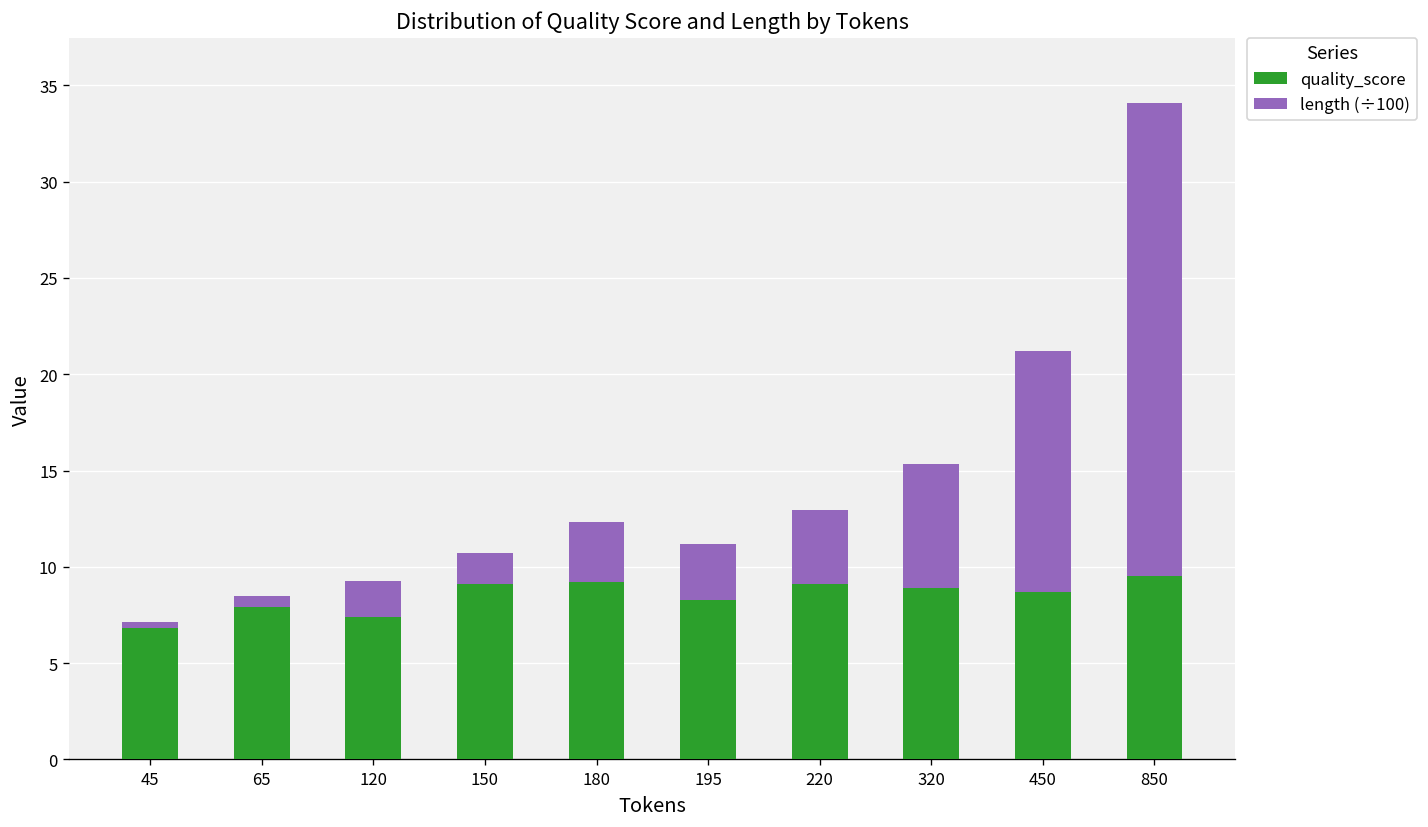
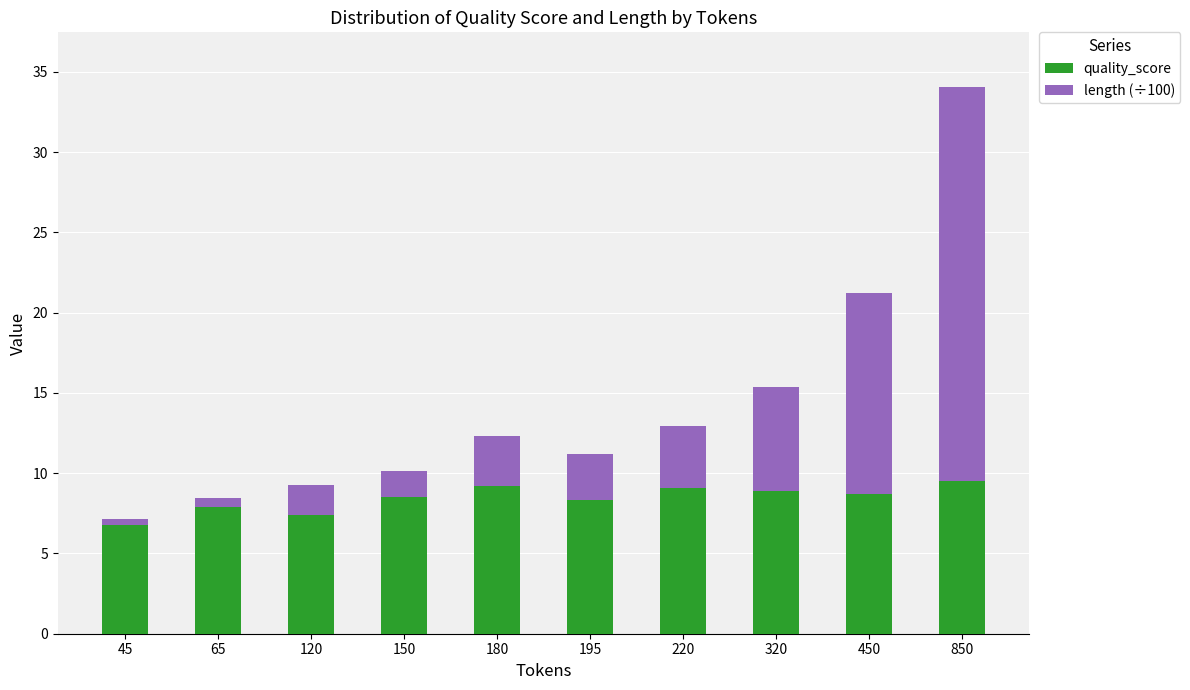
quality_score, 150: 9.1 -> 8.5
